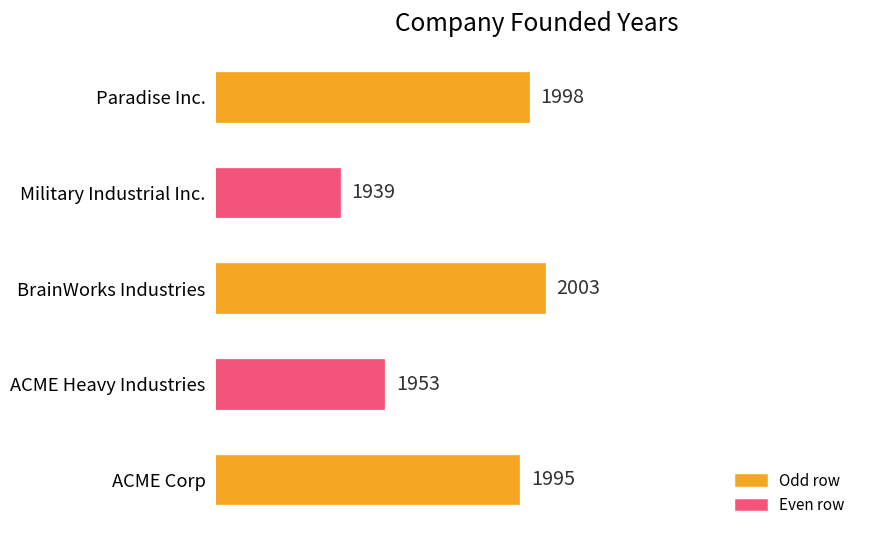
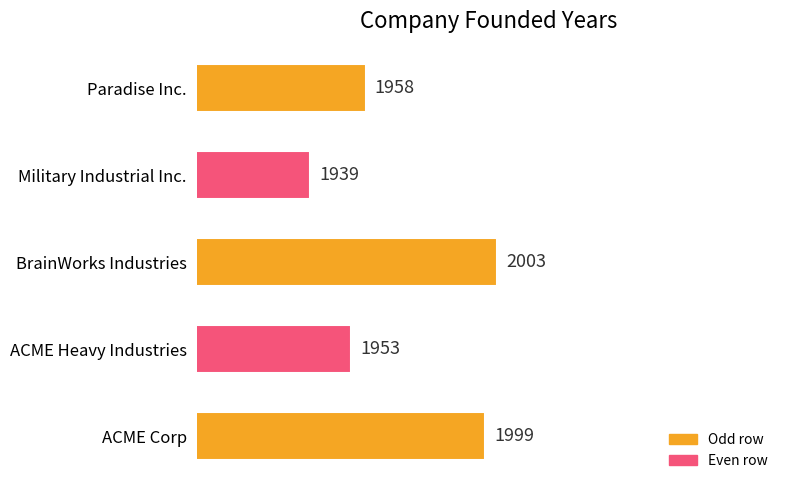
Paradise Inc.: 1998 -> 1958
ACME Corp: 1995 -> 1999
